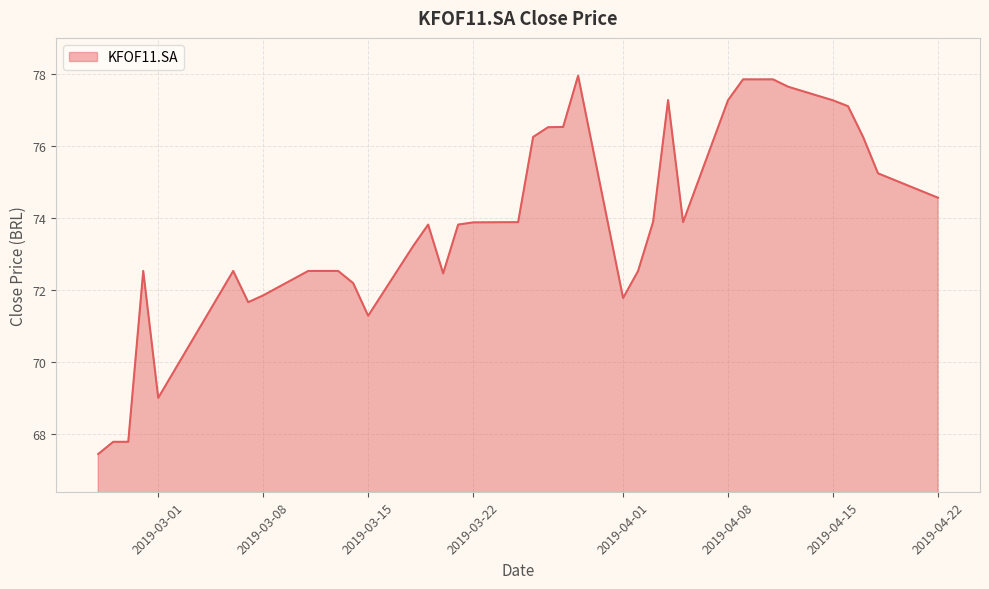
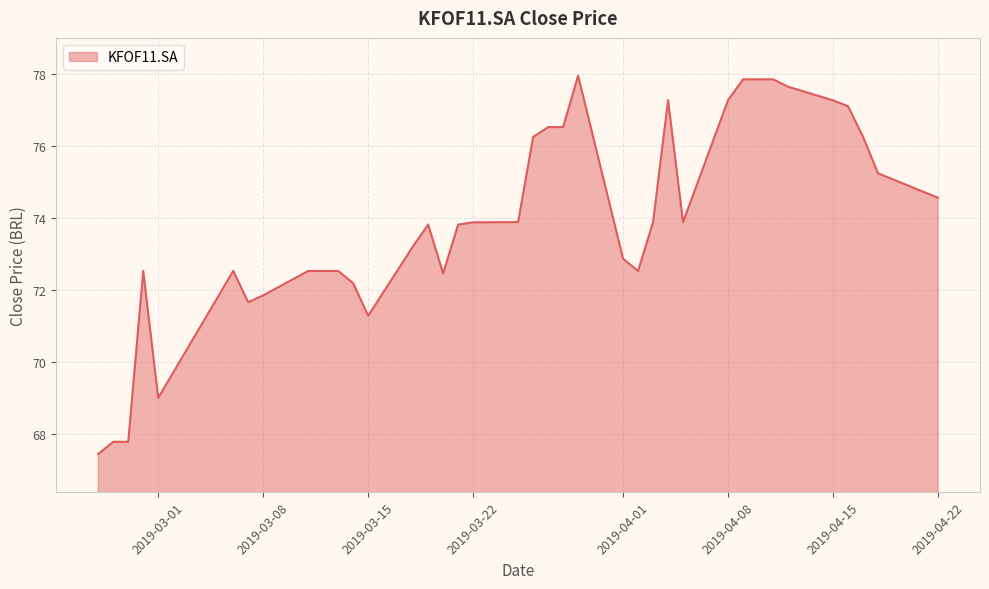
2019-04-01: 71.8 -> 72.9
